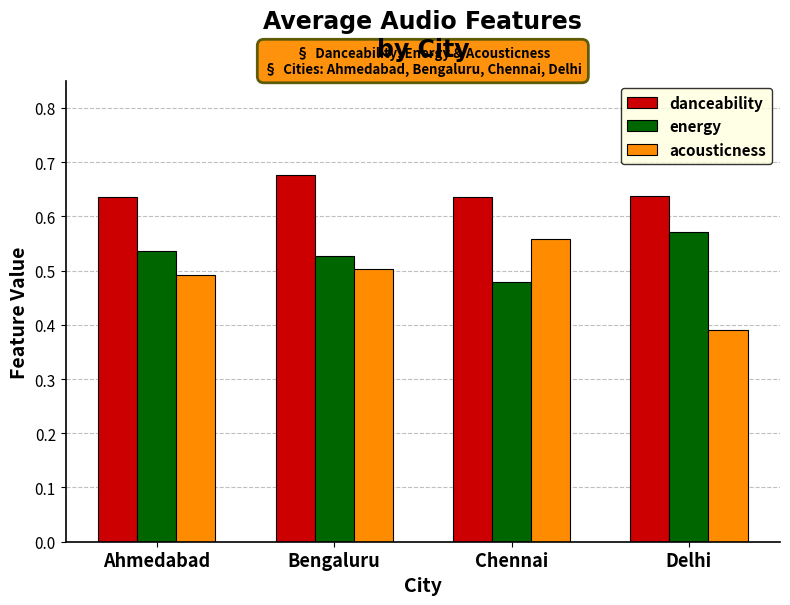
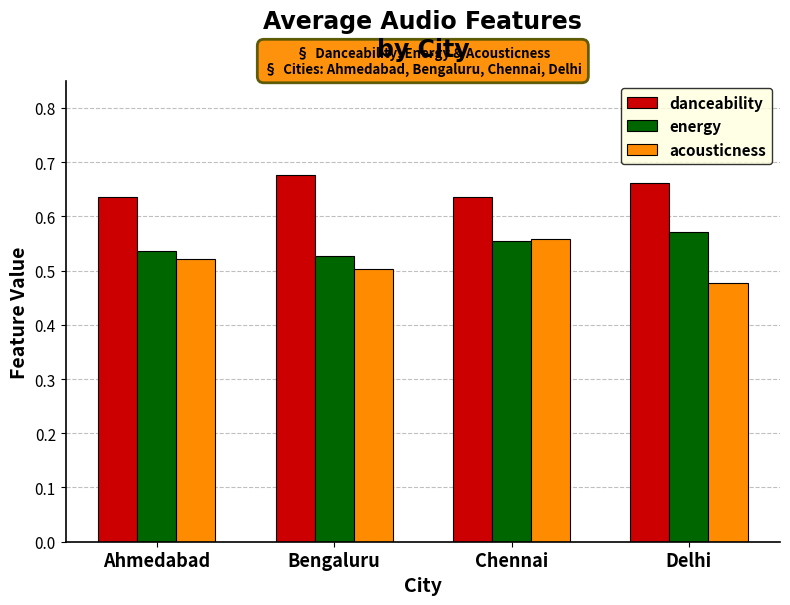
acousticness, Ahmedabad: 0.49 -> 0.52
energy, Chennai: 0.48 -> 0.55
danceability, Delhi: 0.64 -> 0.66
acousticness, Delhi: 0.39 -> 0.48
